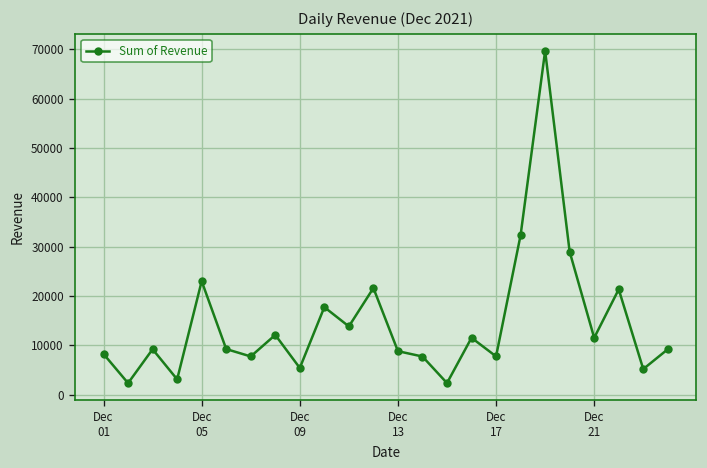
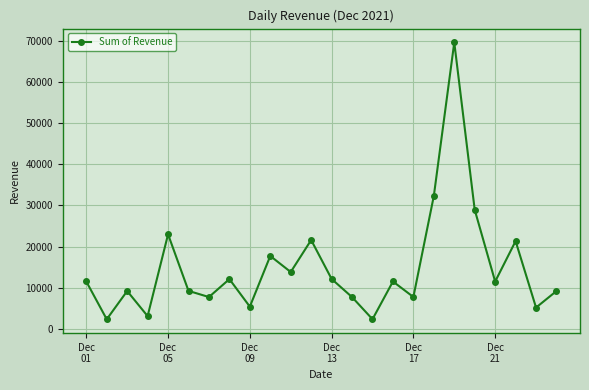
Dec 01: 8000 -> 12000
Dec 13: 9000 -> 12000
